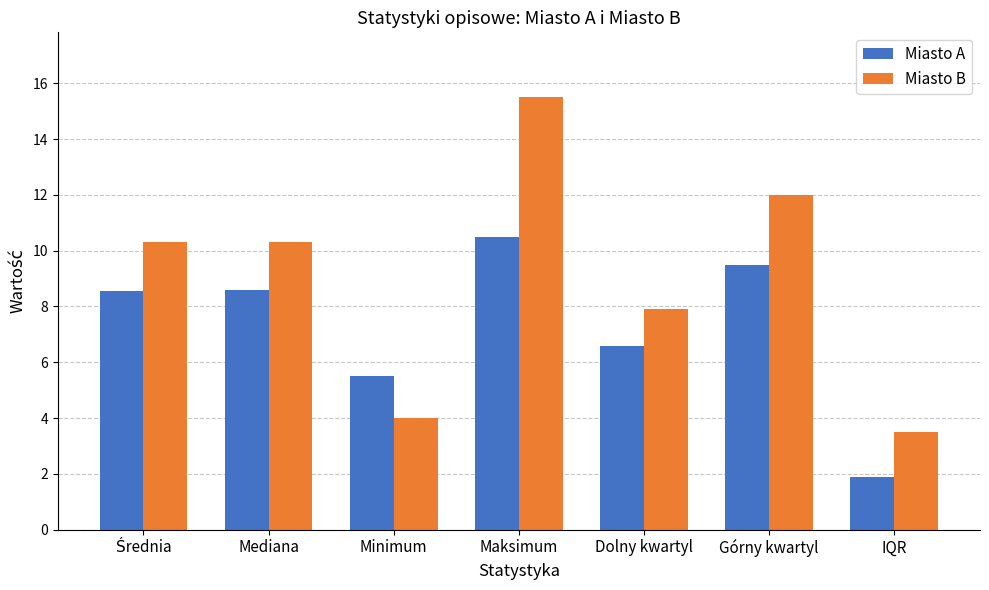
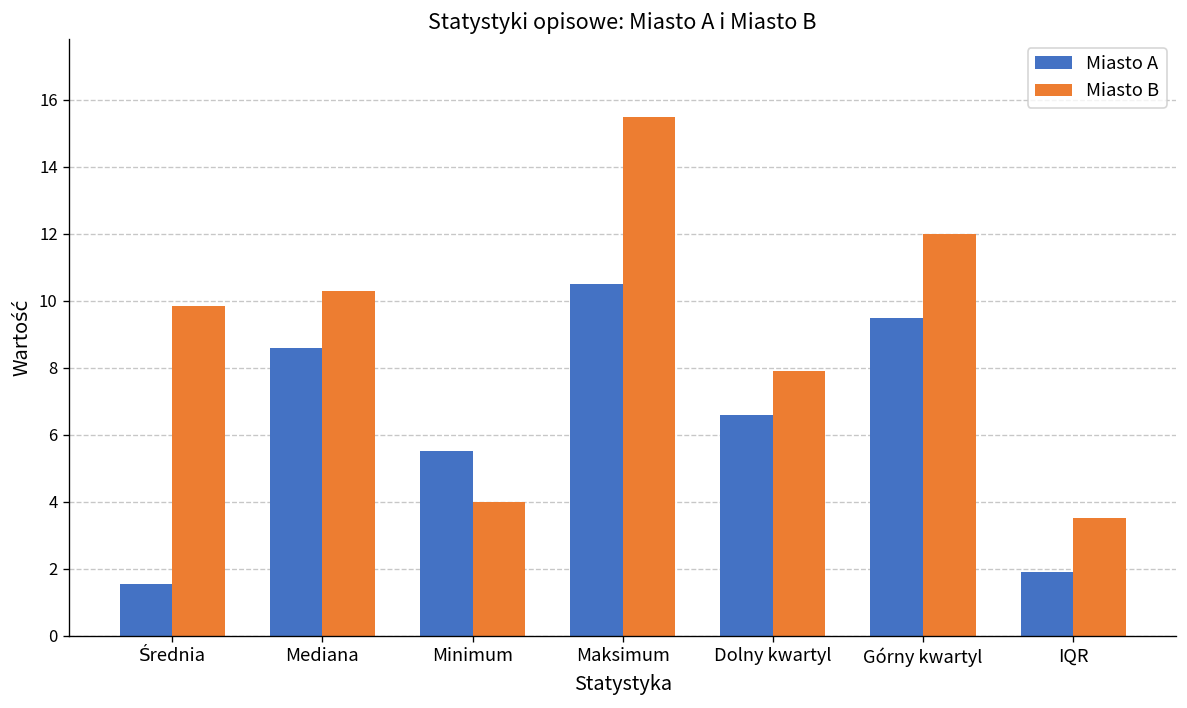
Miasto A, Średnia: 8.5 -> 1.6
Miasto B, Średnia: 10.3 -> 9.8
